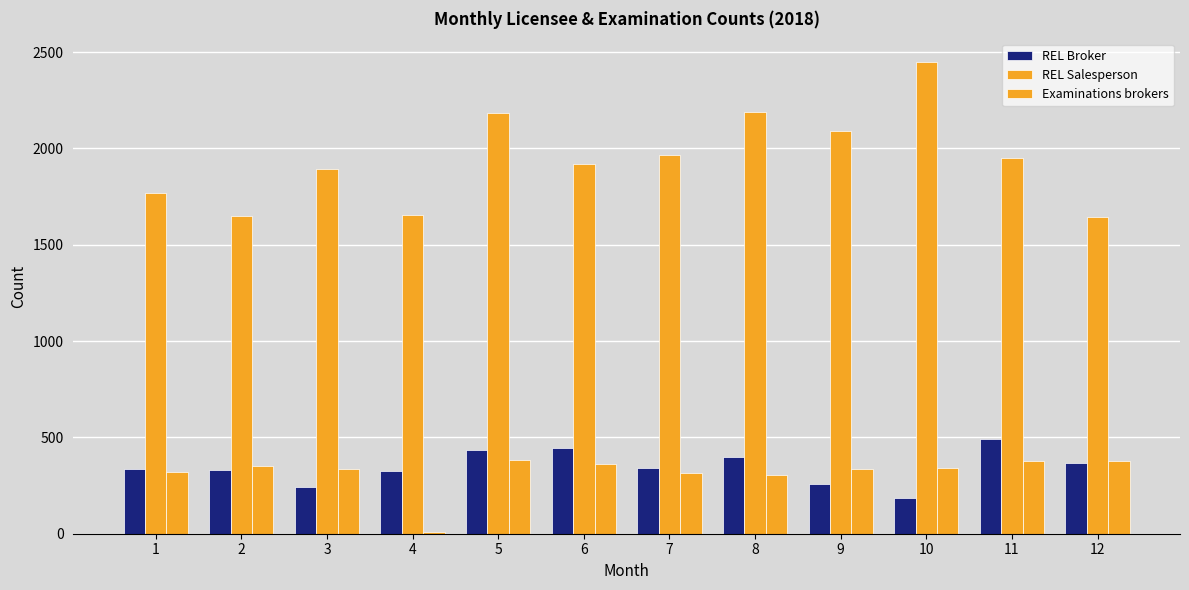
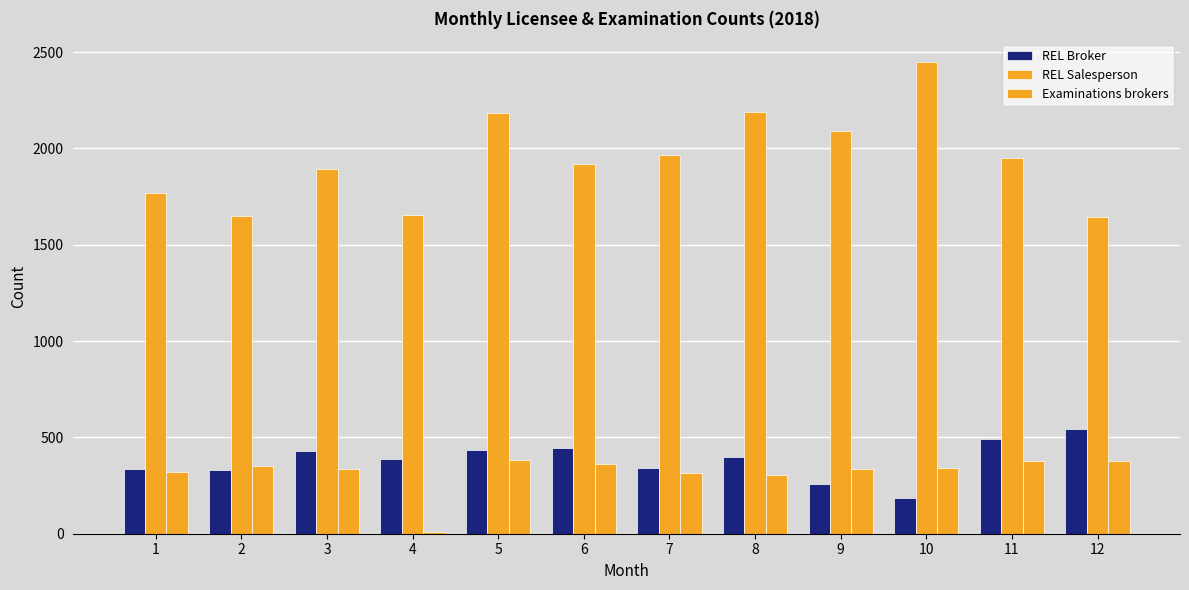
REL Broker, 3: 240 -> 430
REL Broker, 4: 330 -> 390
REL Broker, 12: 370 -> 550
